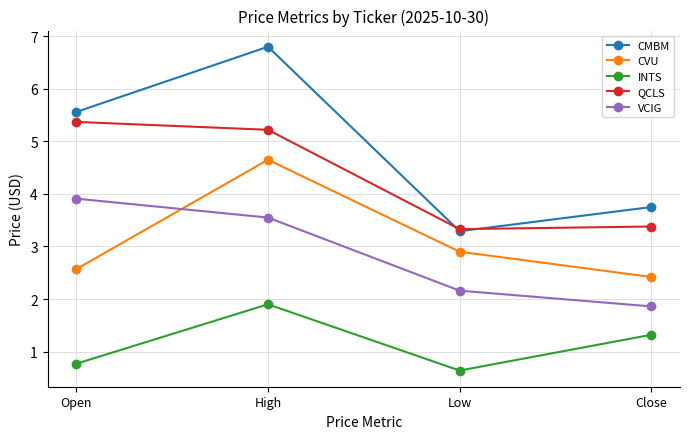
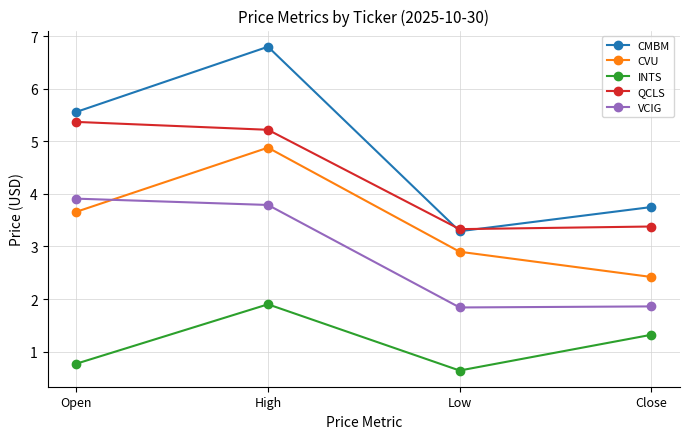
CVU, Open: 2.6 -> 3.7
CVU, High: 4.7 -> 4.9
VCIG, High: 3.6 -> 3.8
VCIG, Low: 2.2 -> 1.8
